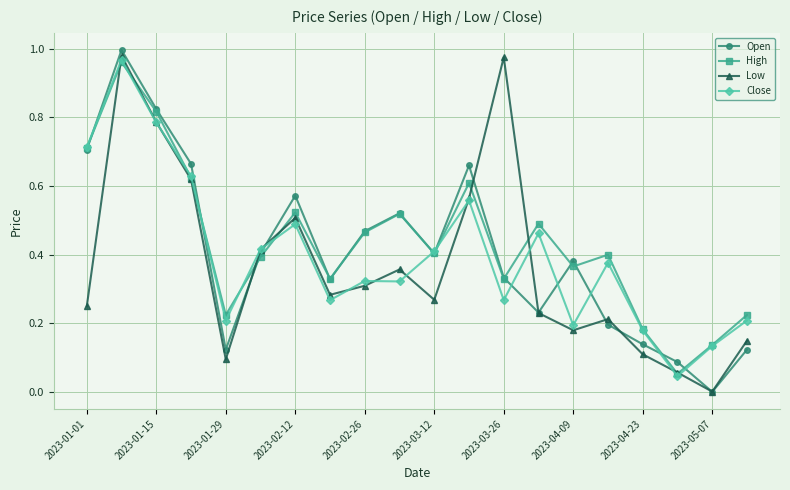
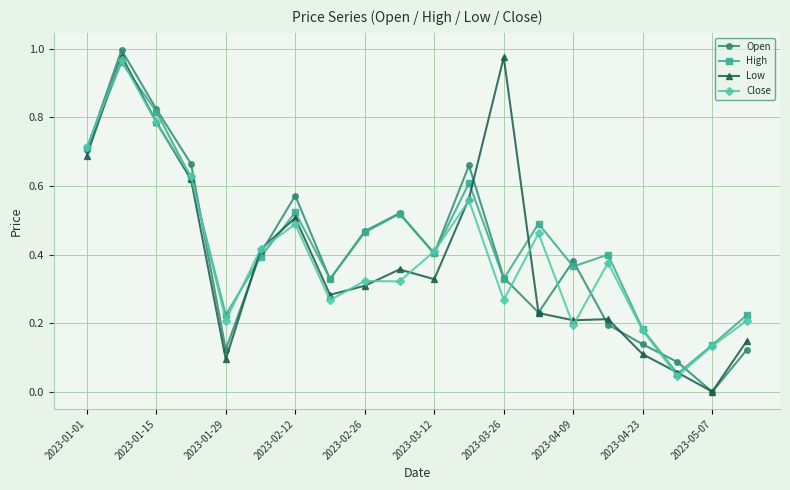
Low, 2023-01-01: 0.25 -> 0.69
Low, 2023-03-12: 0.27 -> 0.33
Low, 2023-04-09: 0.18 -> 0.21
